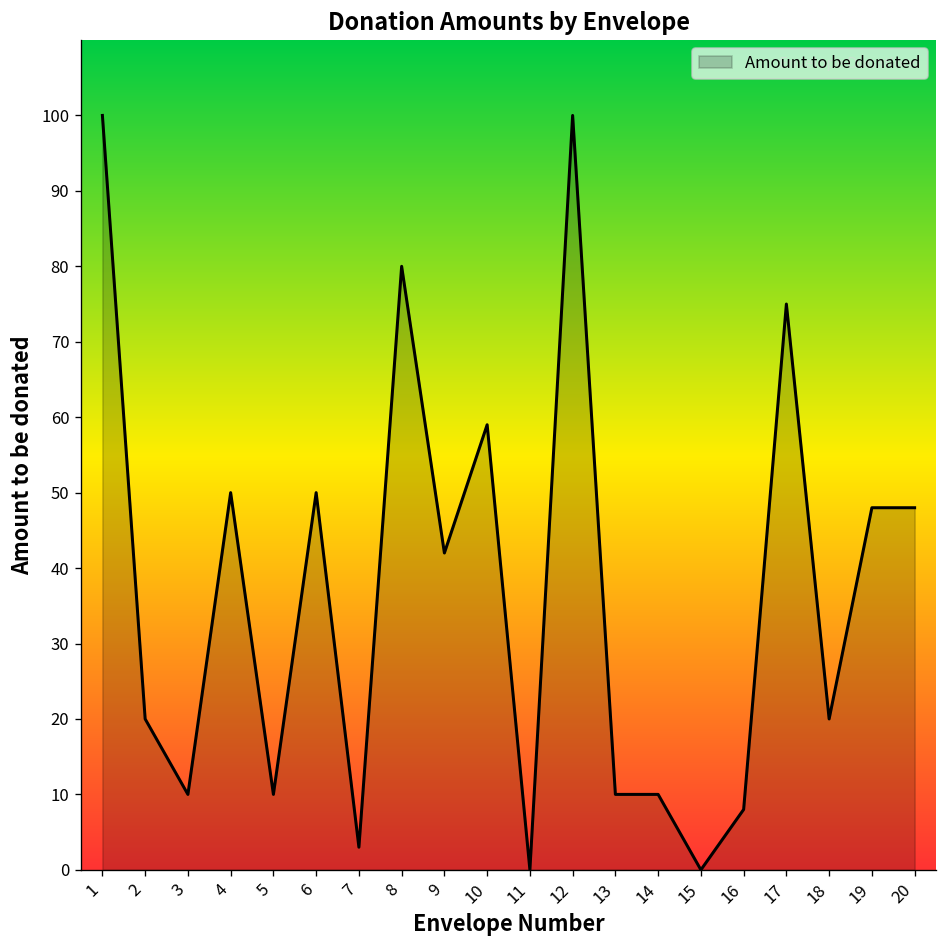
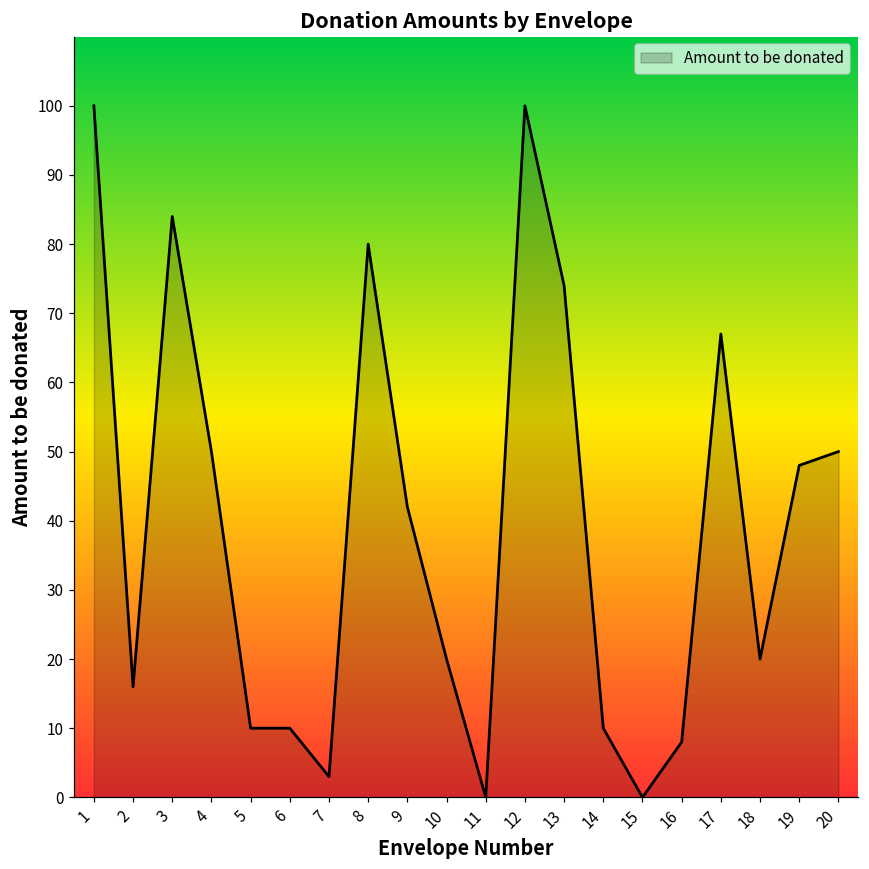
2: 20 -> 16
3: 10 -> 84
6: 50 -> 10
10: 59 -> 20
13: 10 -> 74
17: 75 -> 67
20: 48 -> 50
